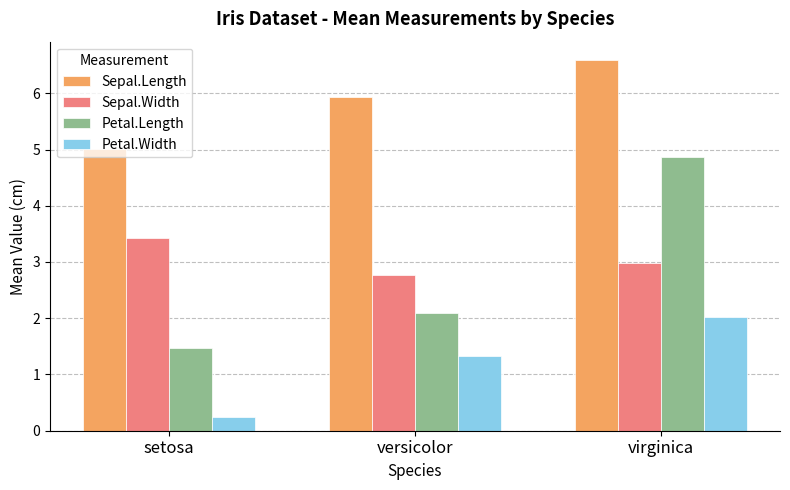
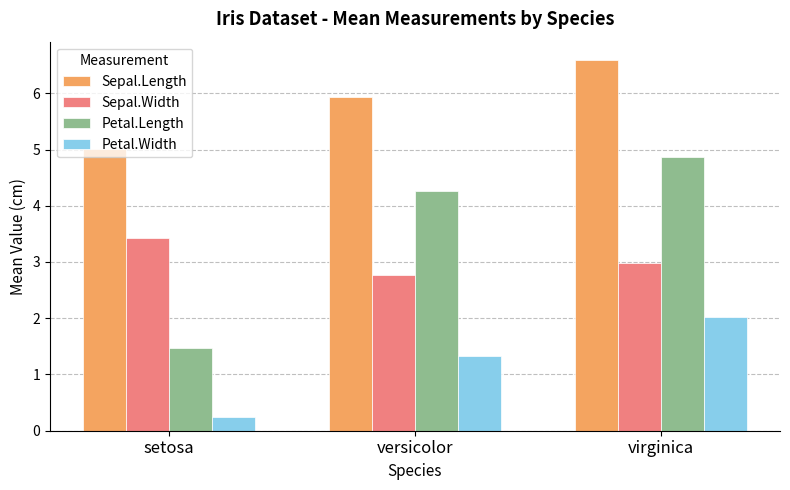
Petal.Length, versicolor: 2.1 -> 4.3
